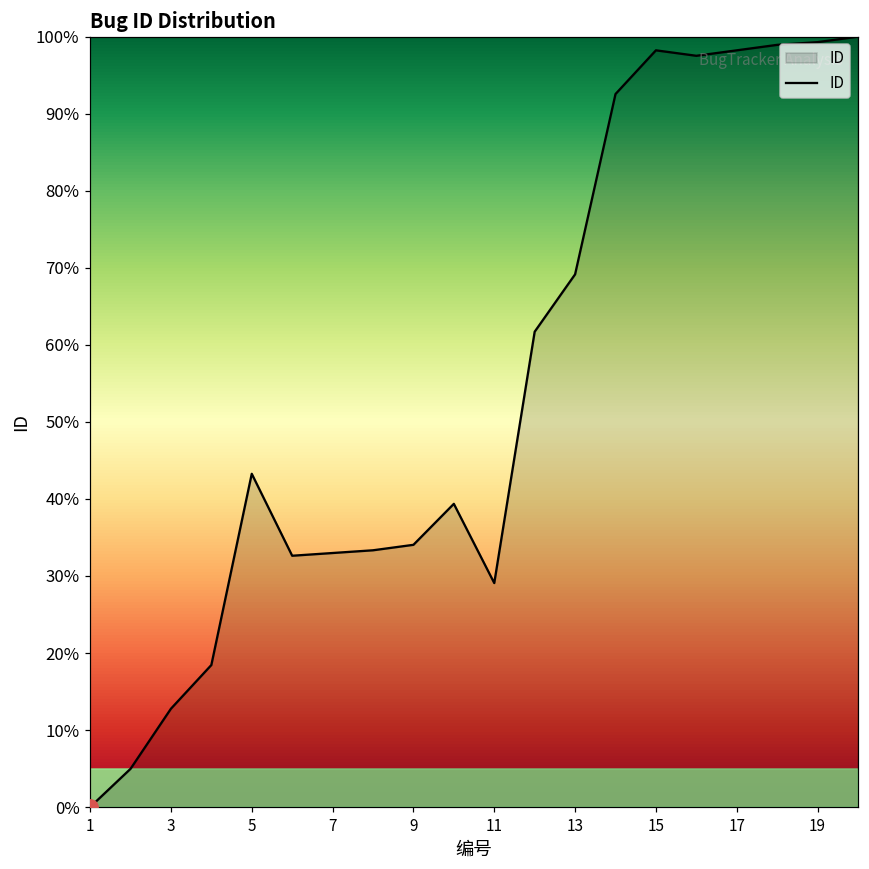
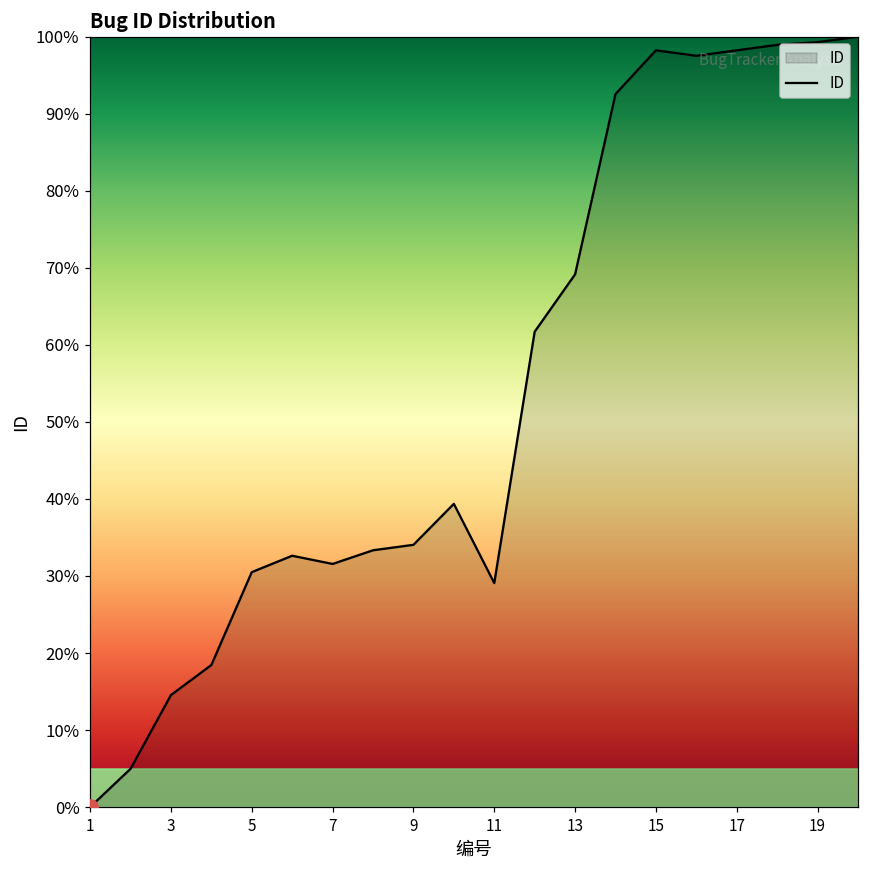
ID, 3: 13% -> 15%
ID, 5: 43% -> 30%
ID, 7: 33% -> 32%
